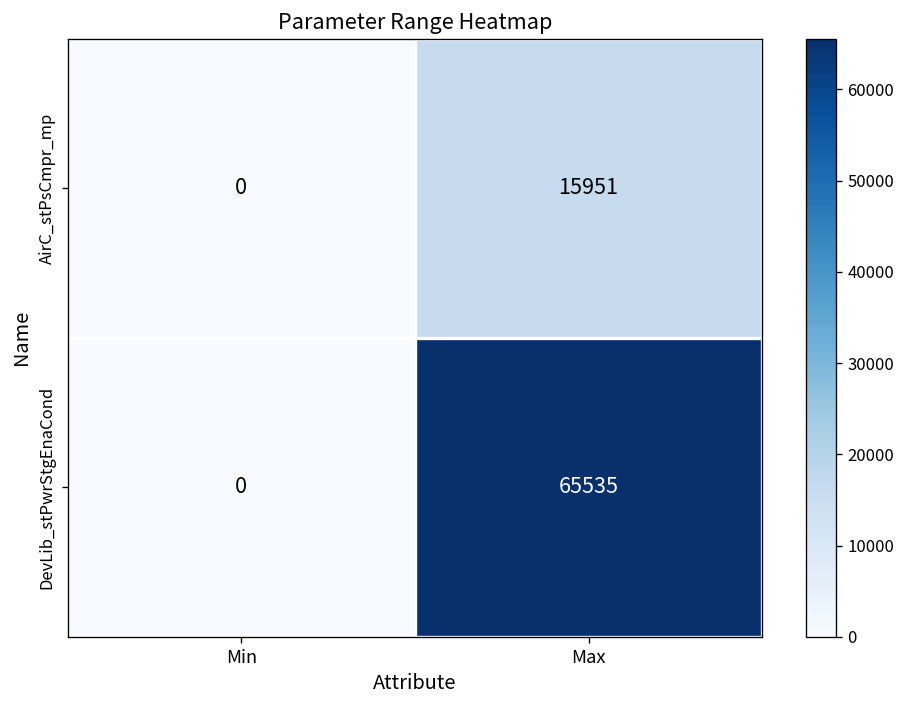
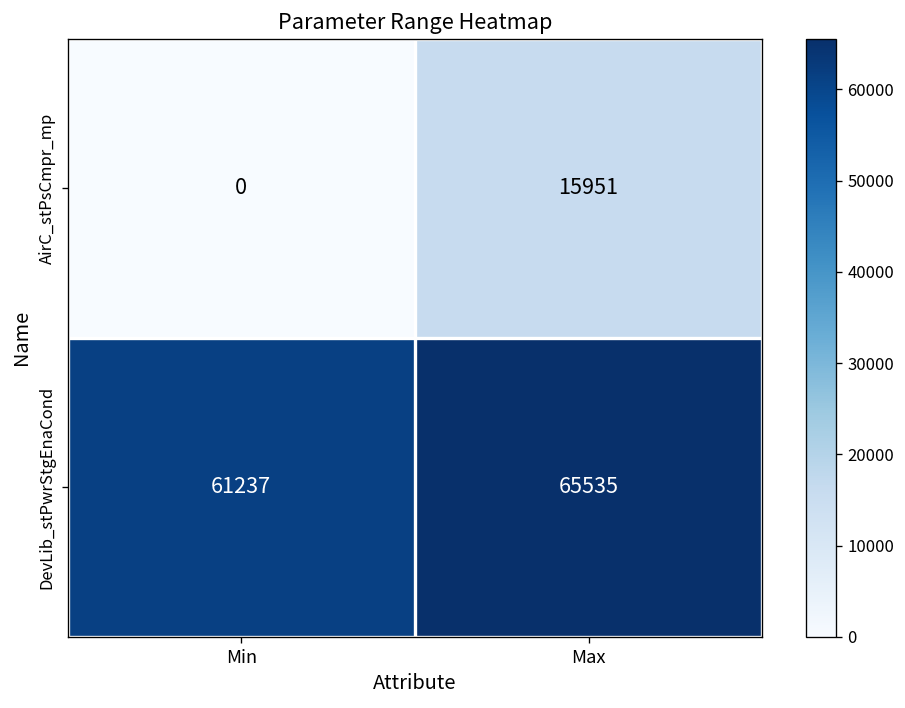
DevLib_stPwrStgEnaCond, Min: 0 -> 61237
